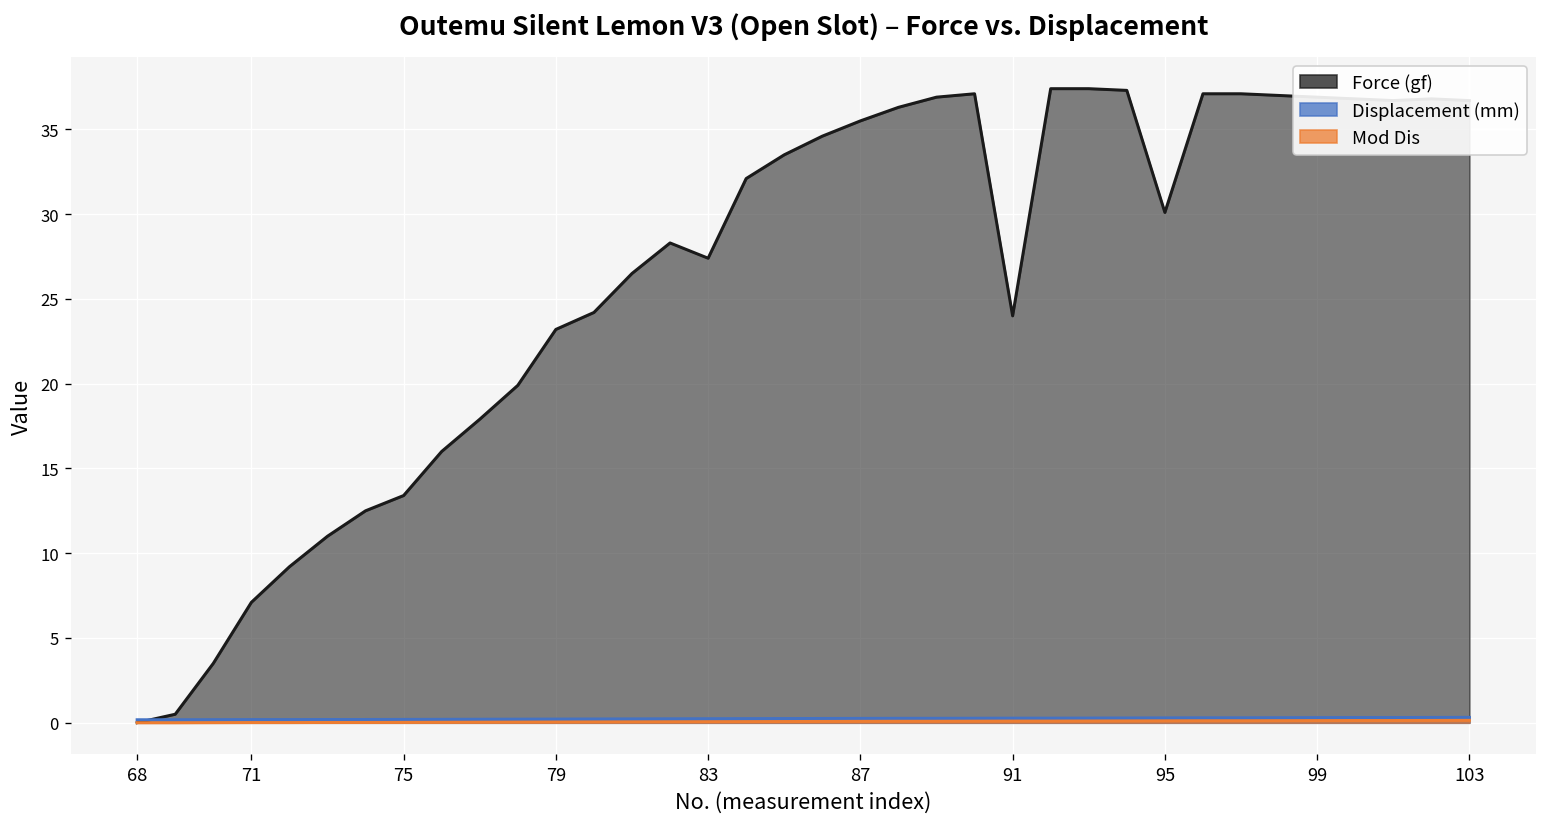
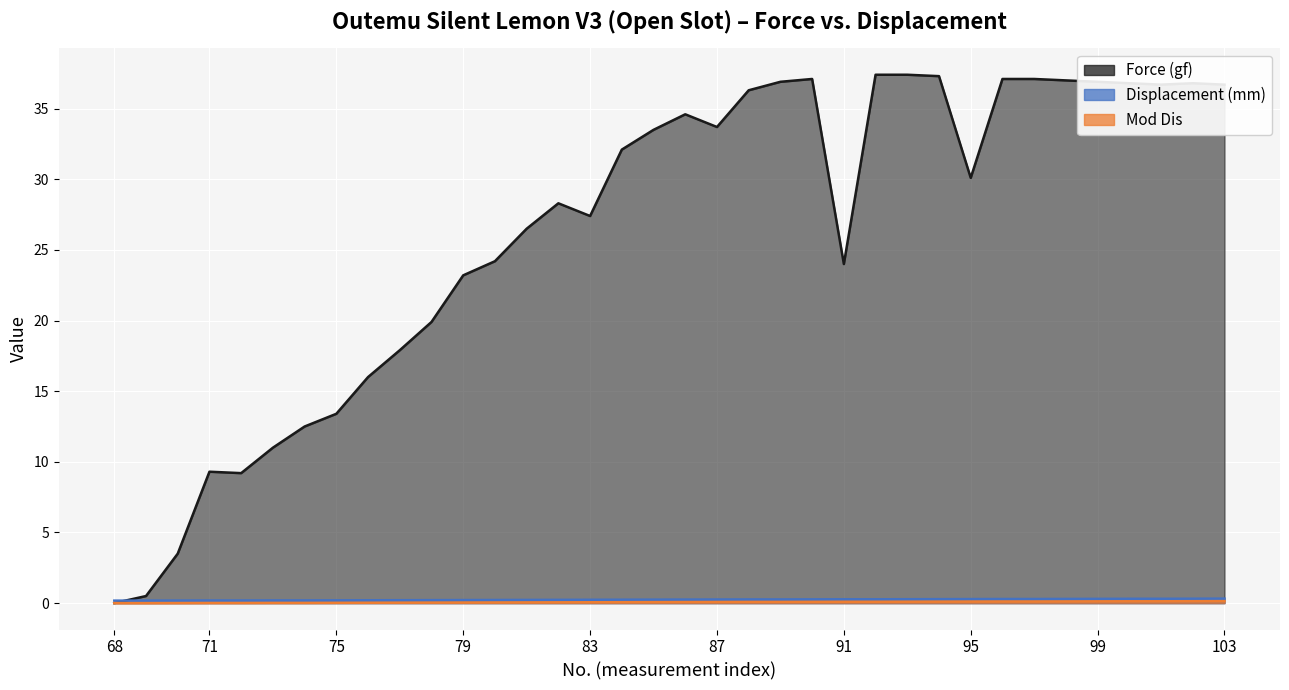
Force (gf), 71: 7.1 -> 9.3
Force (gf), 87: 35.5 -> 33.7
